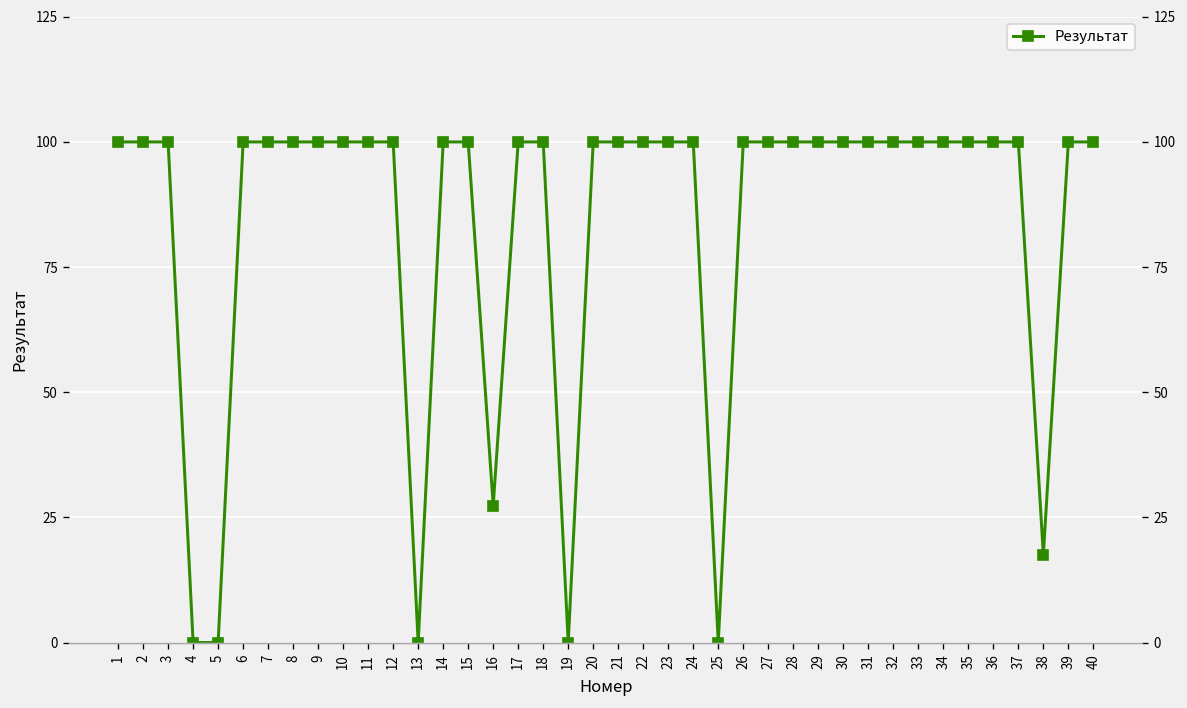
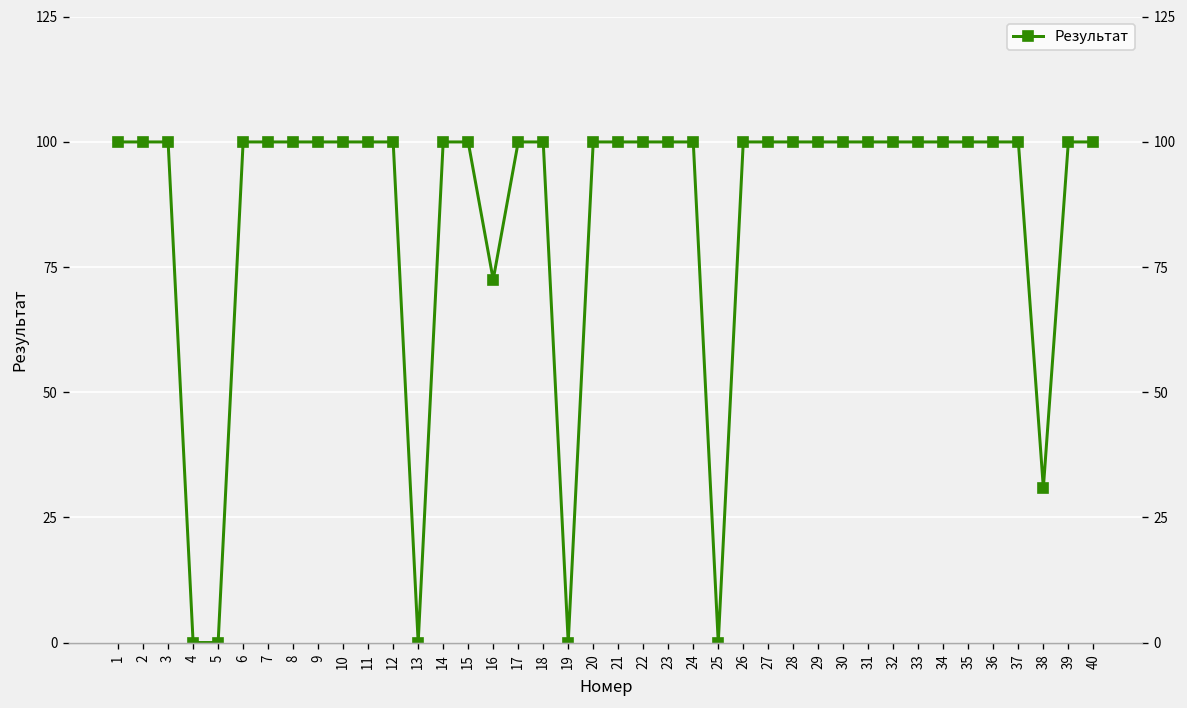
16: 27 -> 72
38: 18 -> 31
